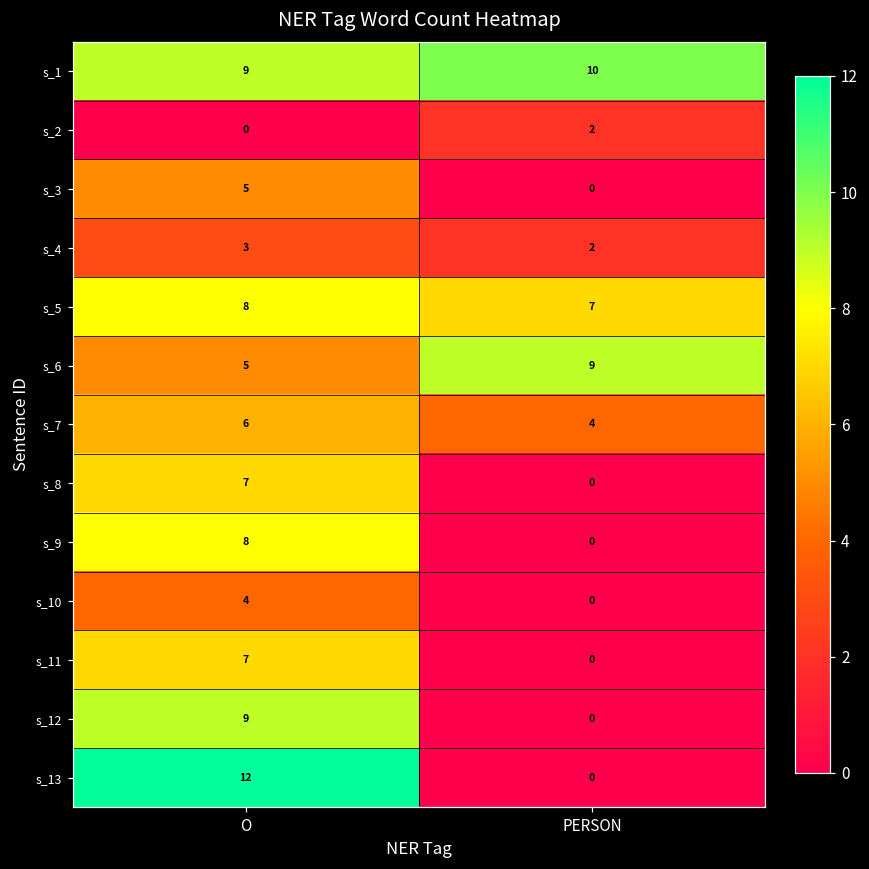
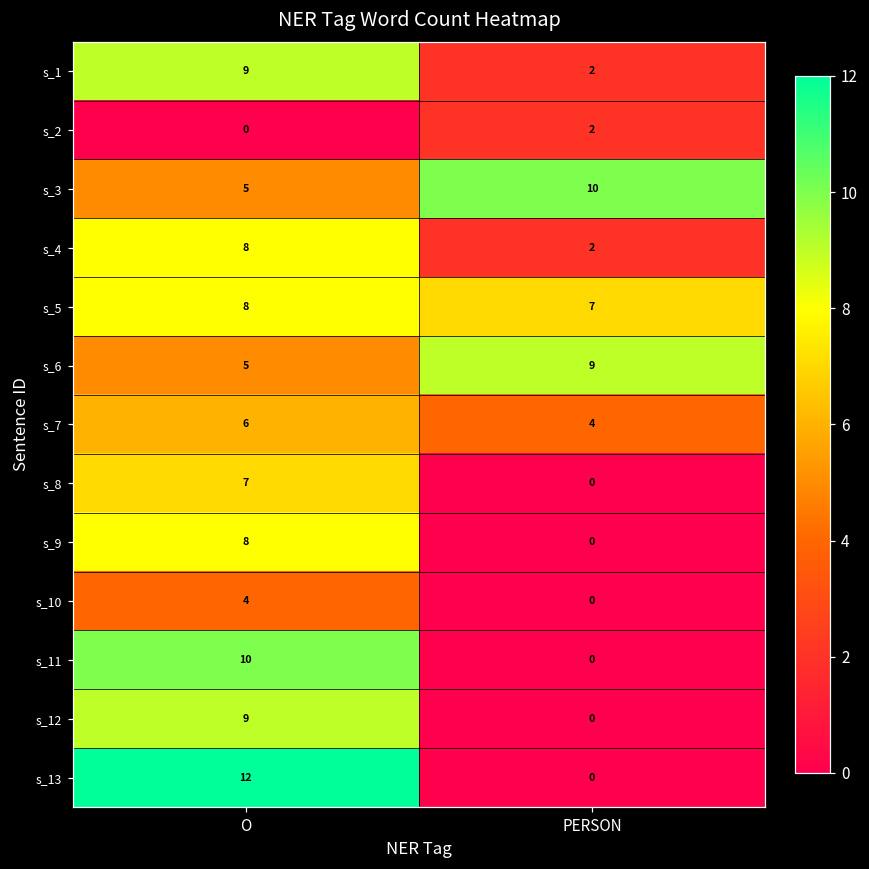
s_1, PERSON: 10 -> 2
s_3, PERSON: 0 -> 10
s_4, O: 3 -> 8
s_11, O: 7 -> 10
